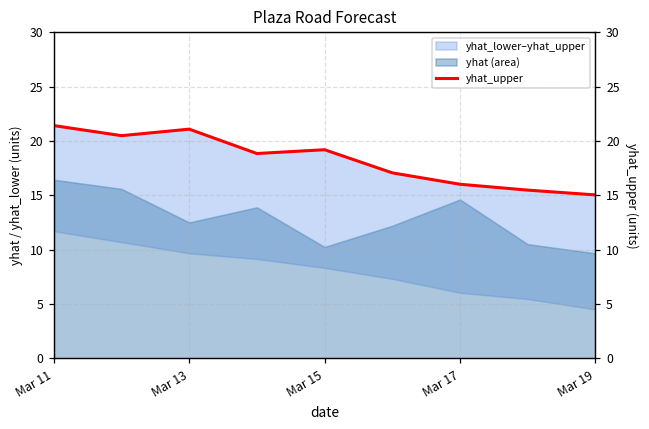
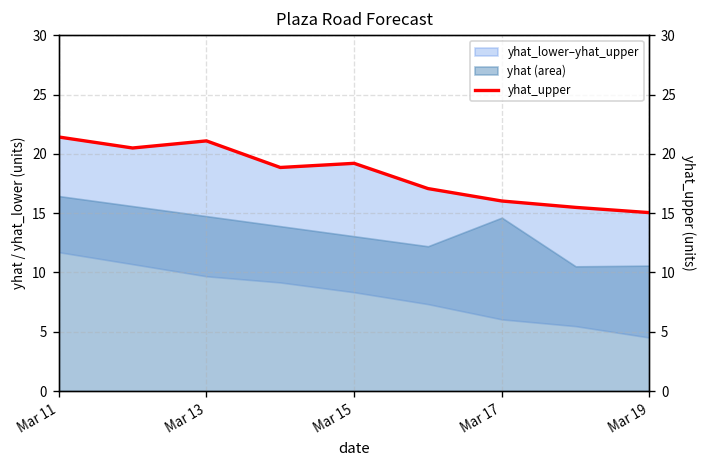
yhat (area), Mar 13: 13 -> 15
yhat (area), Mar 15: 10 -> 13
yhat (area), Mar 19: 10 -> 11
